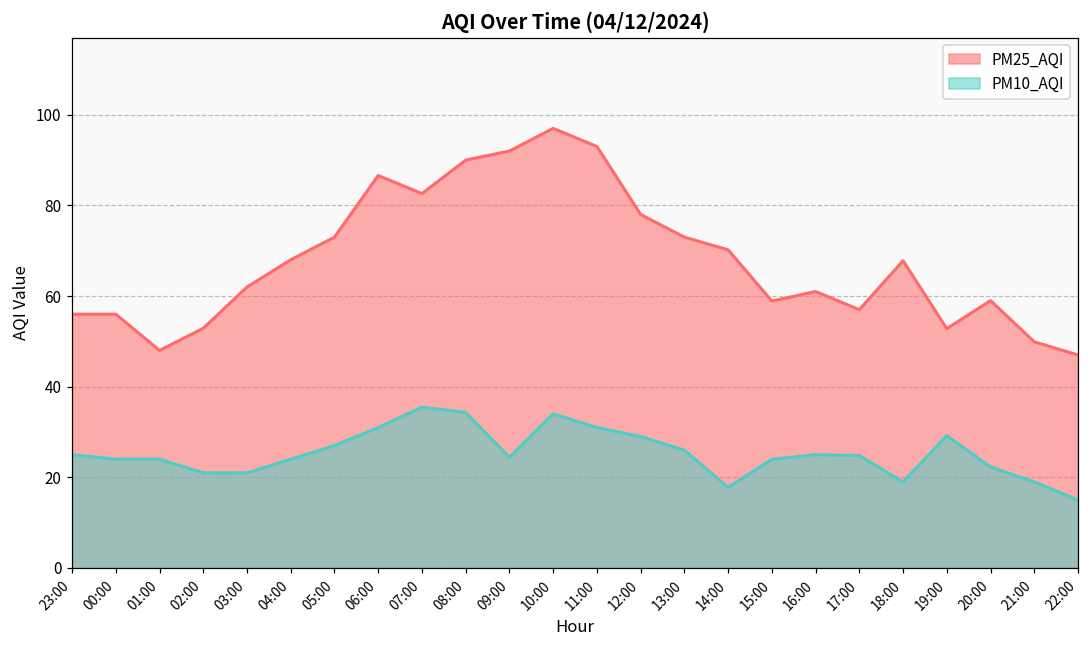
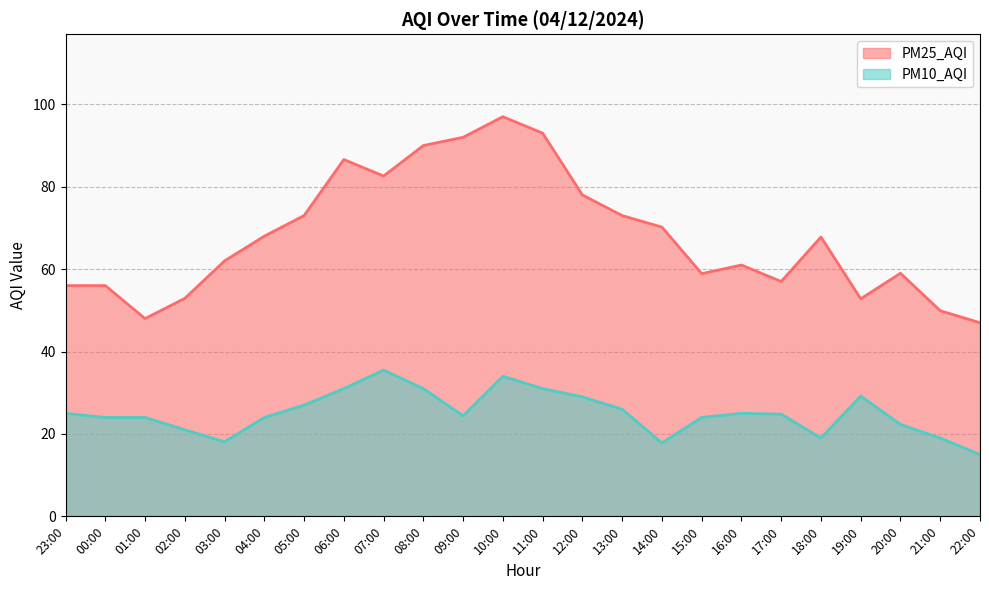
PM10_AQI, 03:00: 21 -> 18
PM10_AQI, 08:00: 34 -> 31
